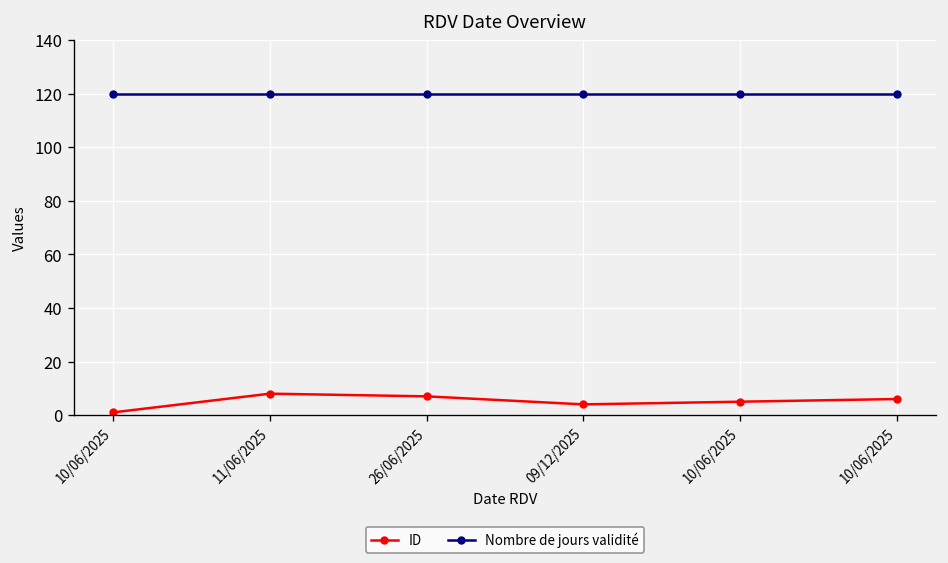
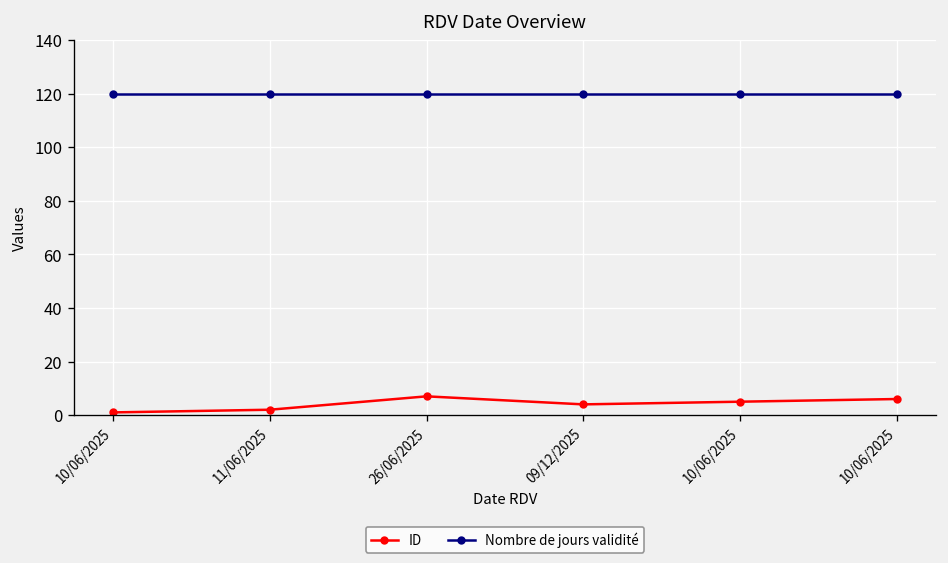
ID, 11/06/2025: 8 -> 2
